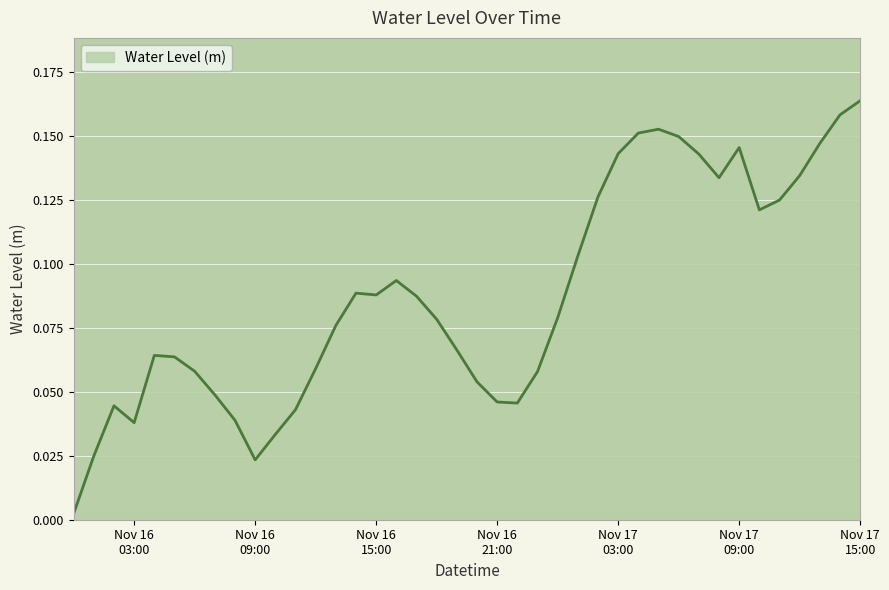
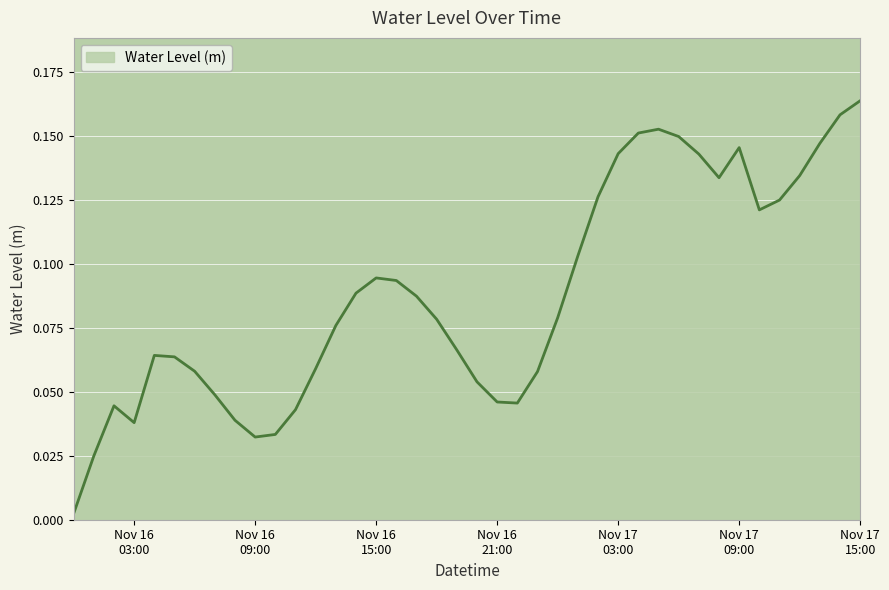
Nov 16 09:00: 0.023 -> 0.032
Nov 16 15:00: 0.088 -> 0.095
